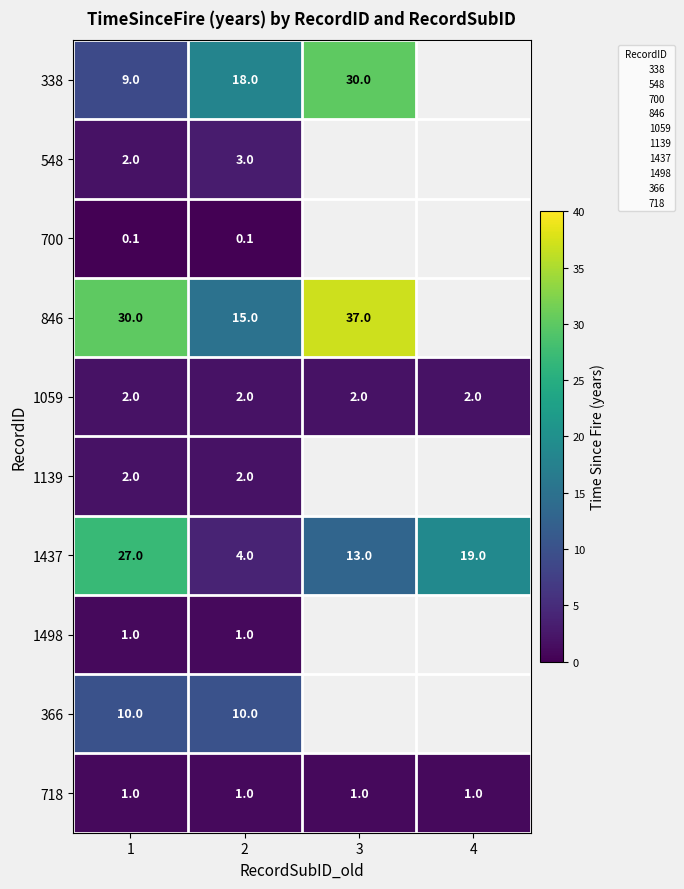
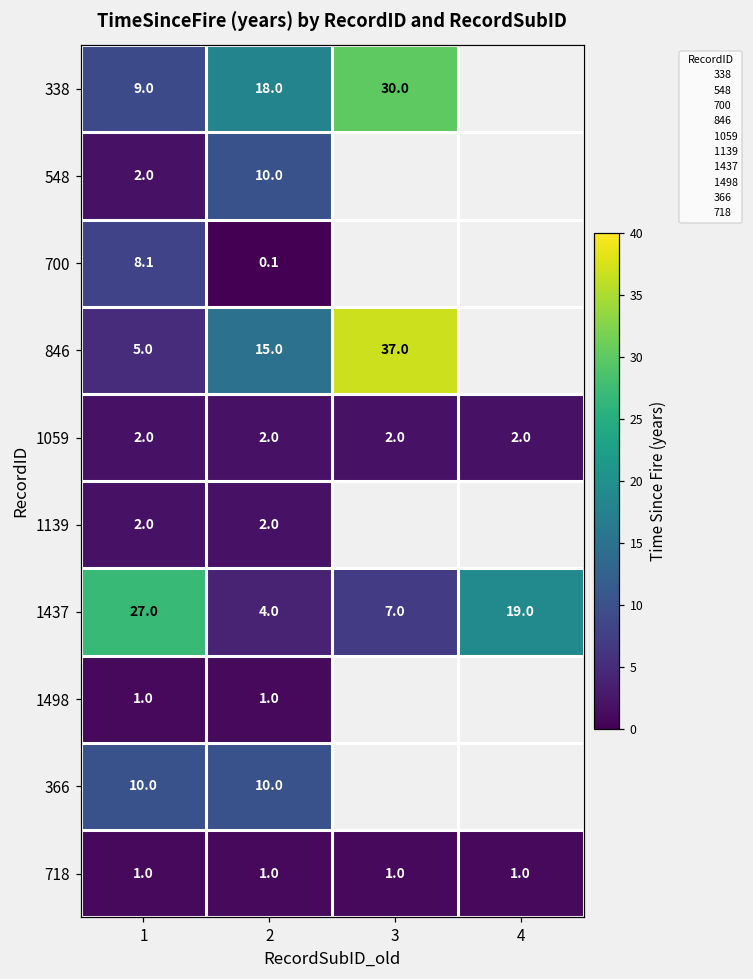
548, 2: 3.0 -> 10.0
700, 1: 0.1 -> 8.1
846, 1: 30.0 -> 5.0
1437, 3: 13.0 -> 7.0
